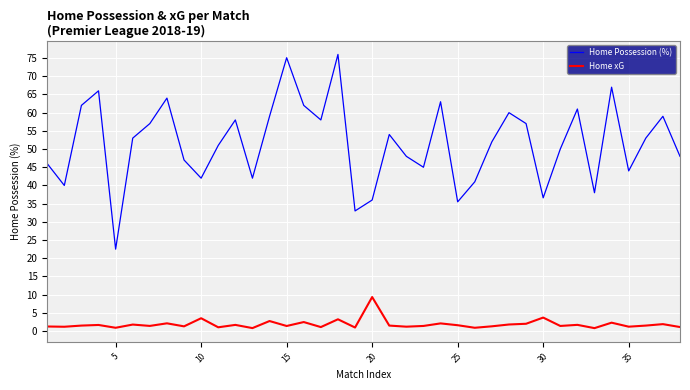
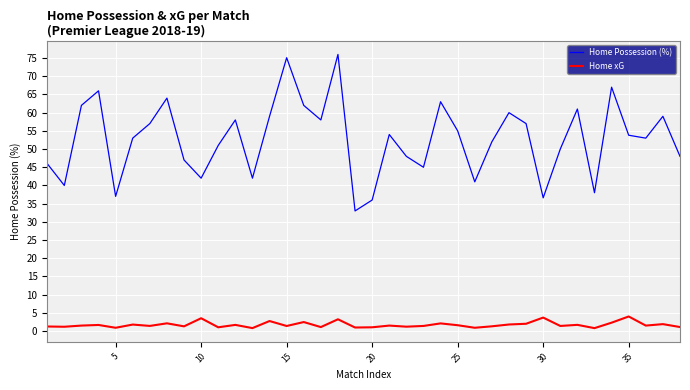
Home Possession (%), 5: 23 -> 37
Home xG, 20: 9 -> 1
Home Possession (%), 25: 36 -> 55
Home Possession (%), 35: 44 -> 54
Home xG, 35: 1 -> 4
